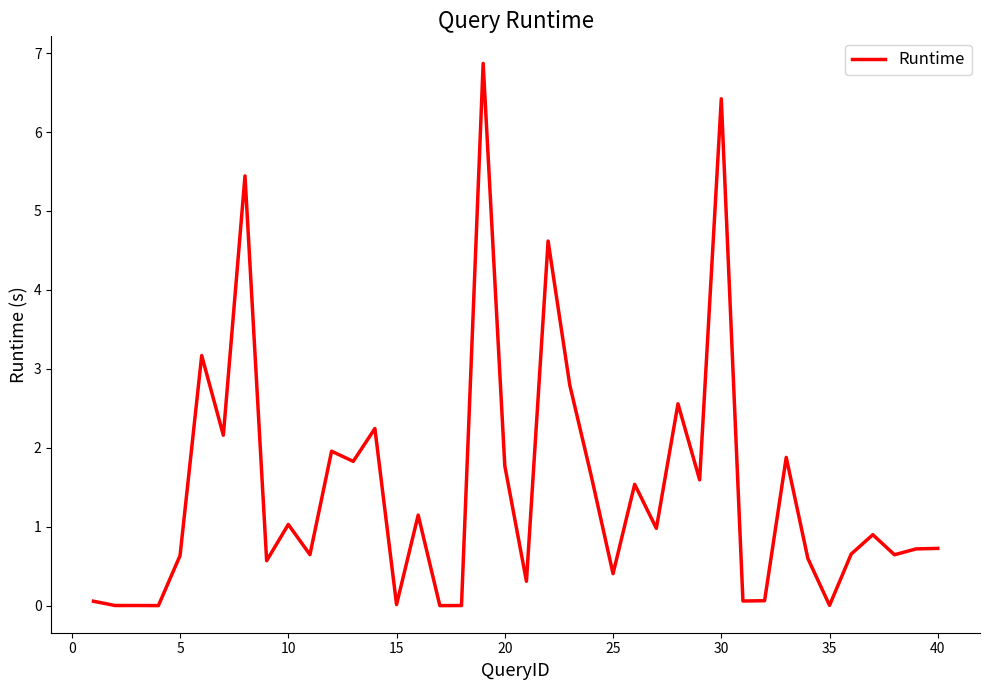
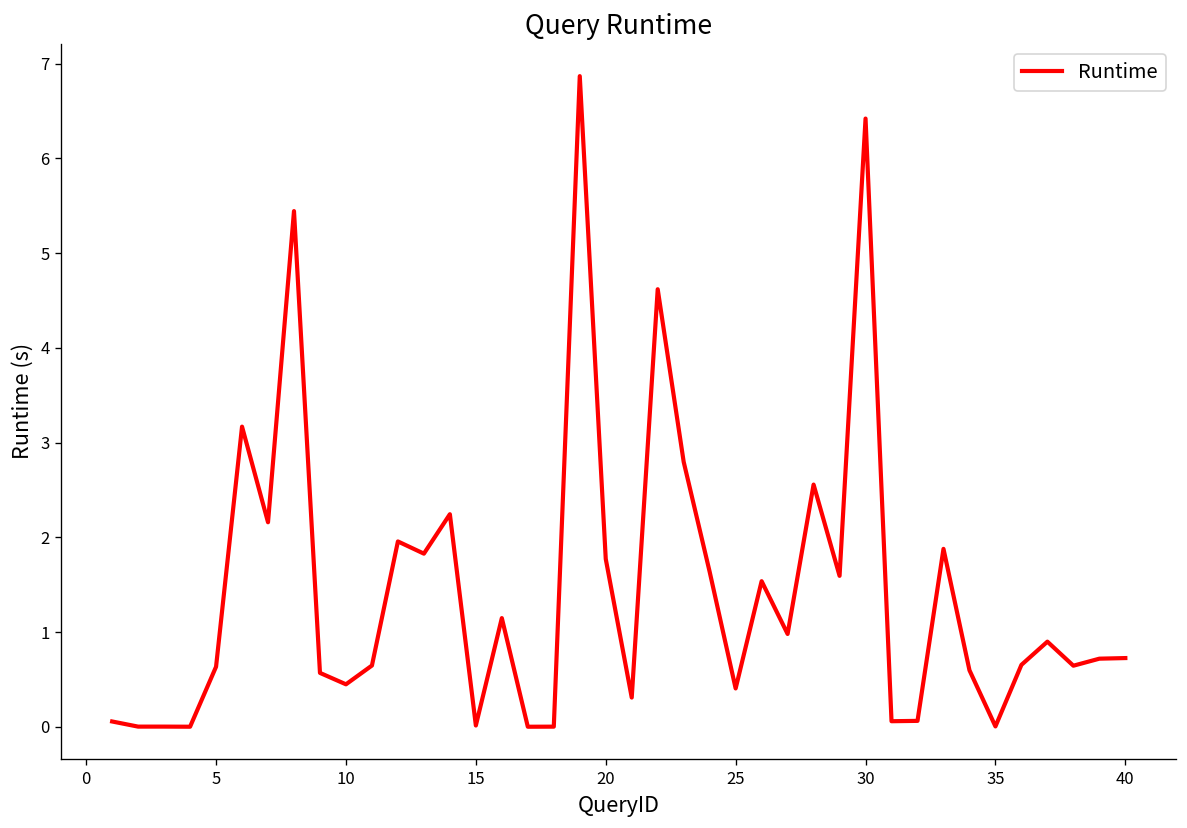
10: 1.0 -> 0.4
